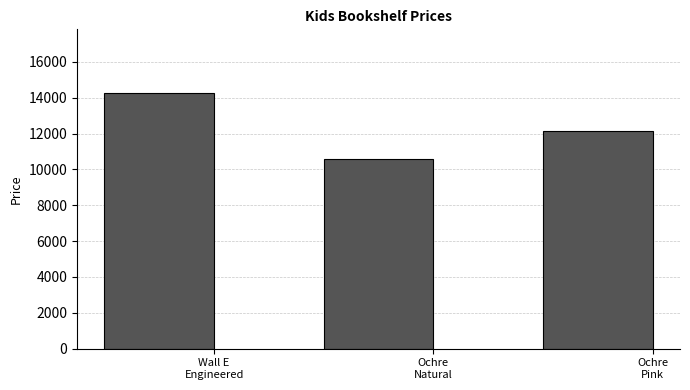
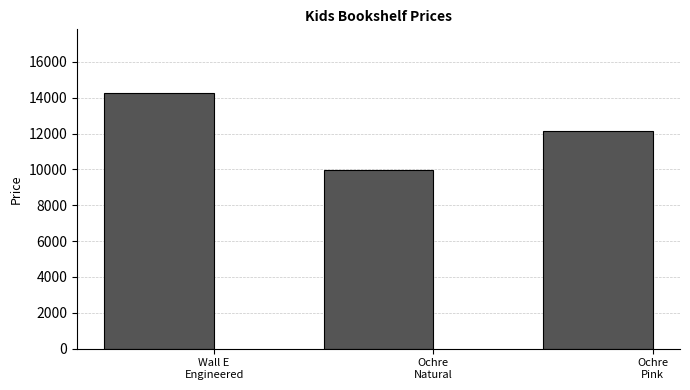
Ochre Natural: 10600 -> 10000
